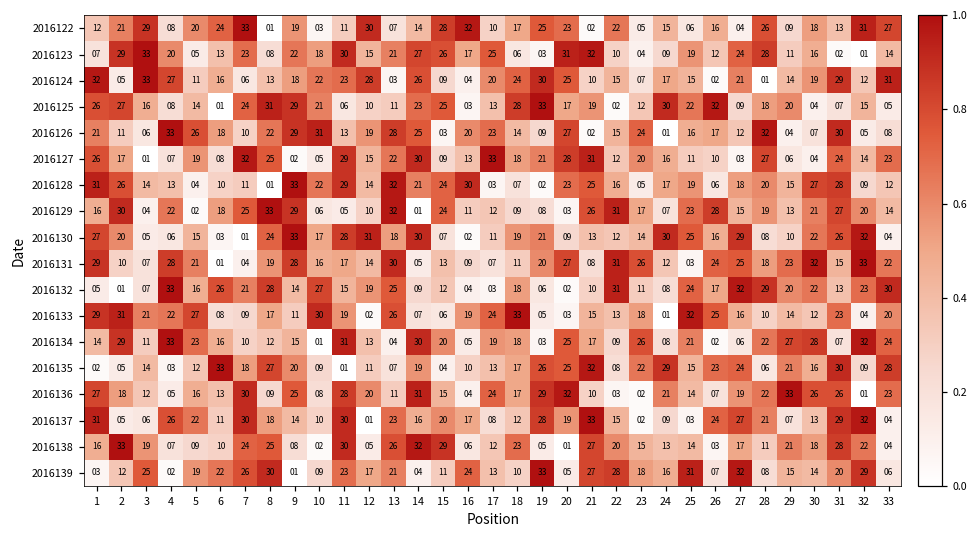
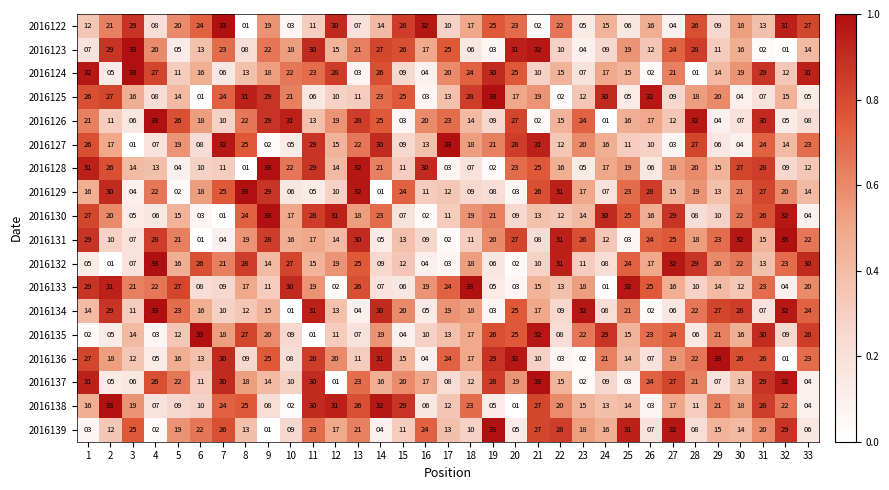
2016125, 25: 22 -> 05
2016128, 15: 24 -> 11
2016130, 14: 30 -> 23
2016131, 17: 07 -> 02
2016134, 23: 26 -> 32
2016138, 12: 05 -> 31
2016139, 8: 30 -> 13
